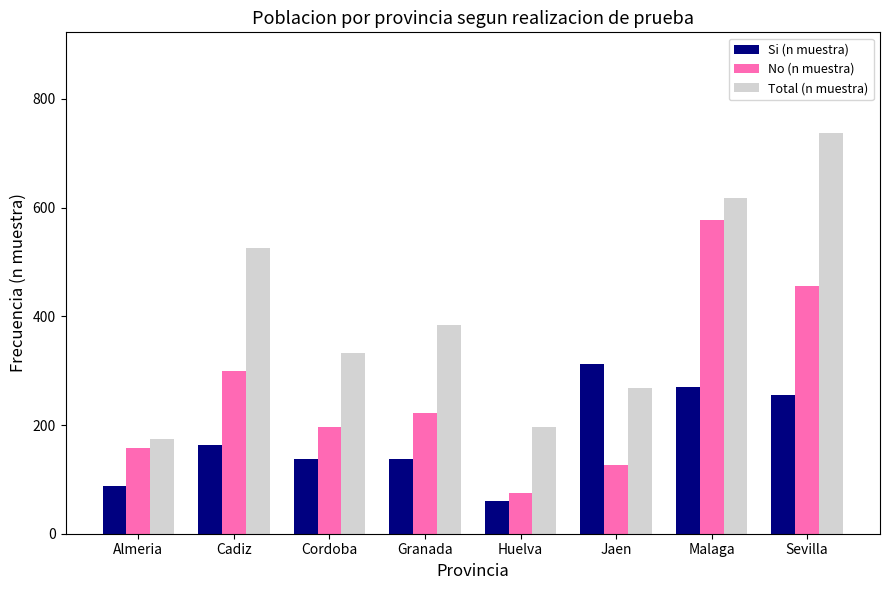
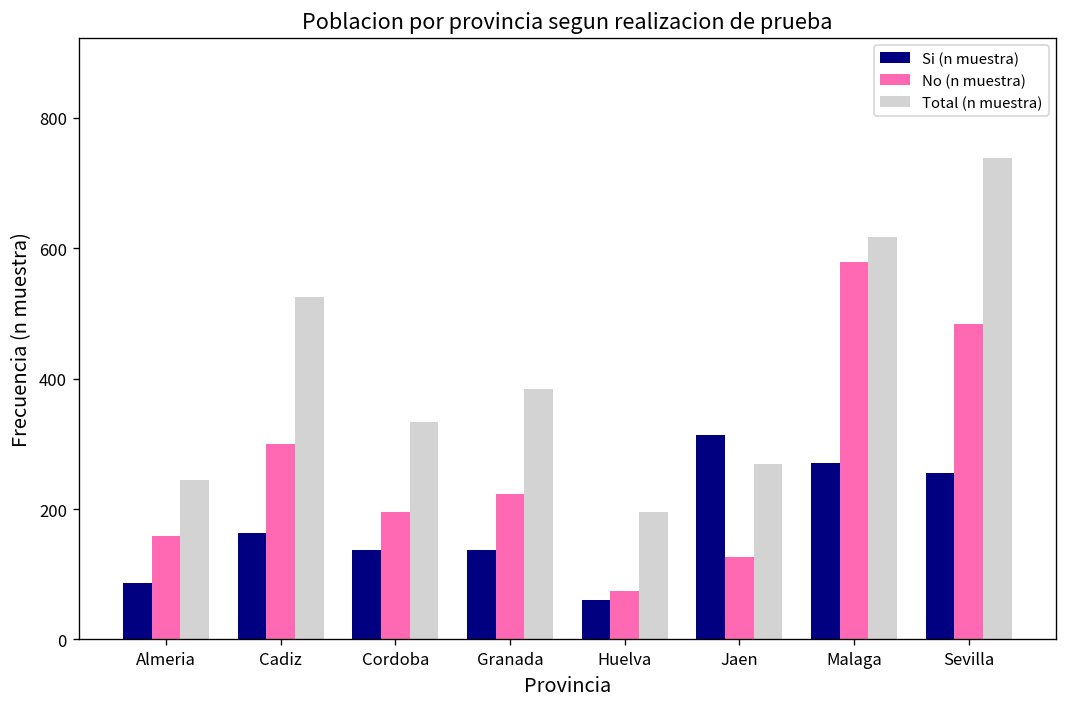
Total (n muestra), Almeria: 170 -> 250
No (n muestra), Sevilla: 460 -> 480
